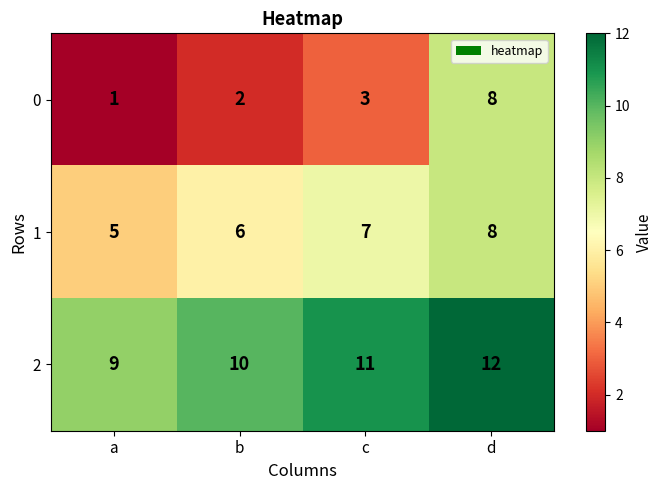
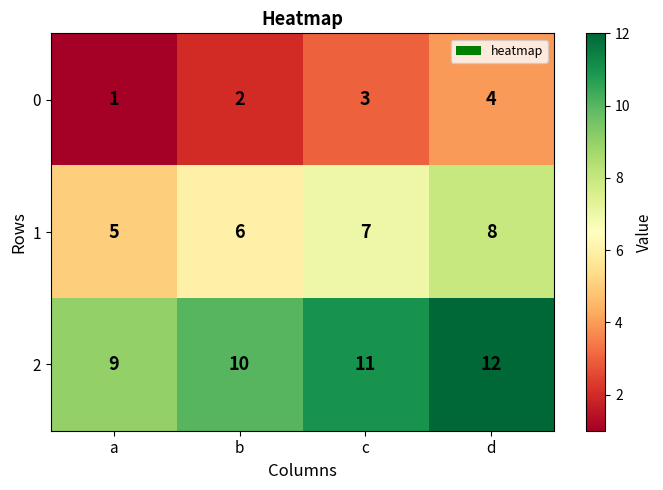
0, d: 8 -> 4
